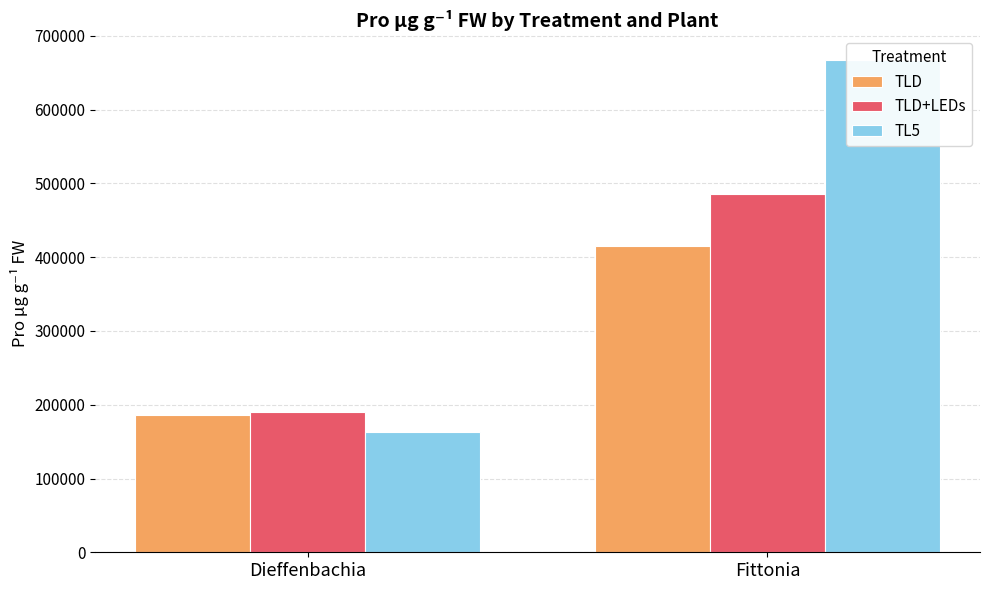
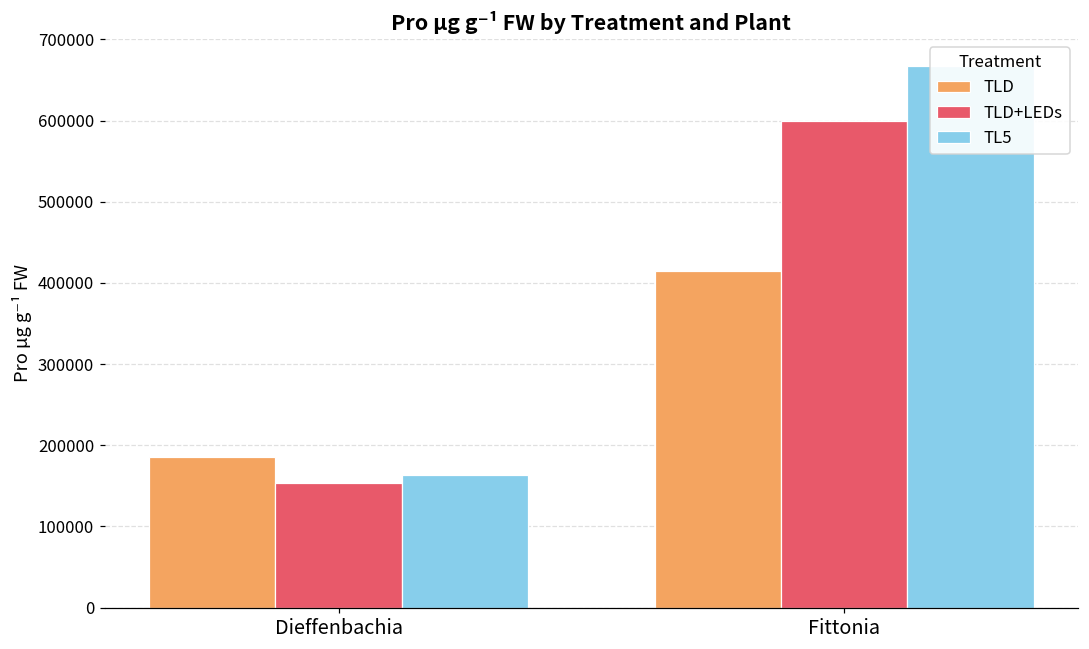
TLD+LEDs, Dieffenbachia: 190000 -> 150000
TLD+LEDs, Fittonia: 490000 -> 600000
